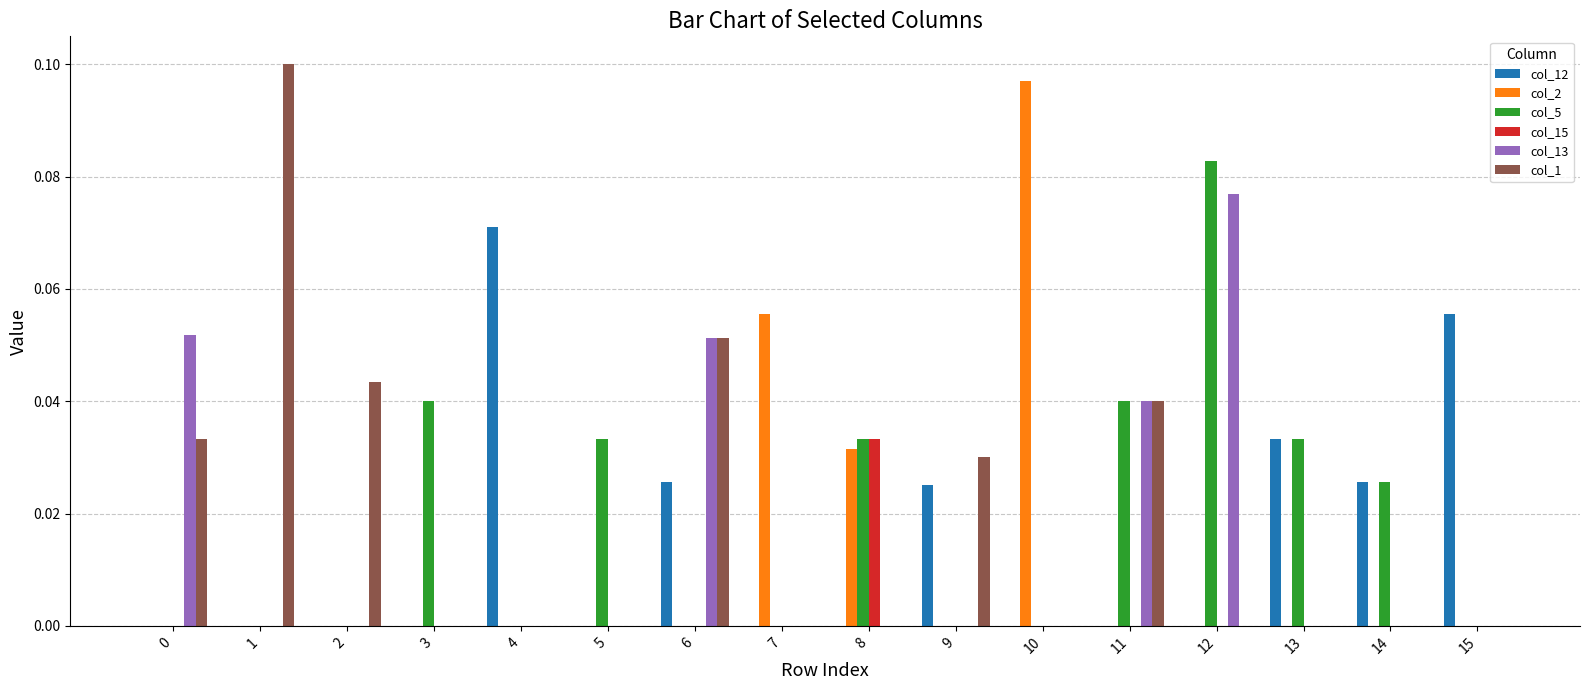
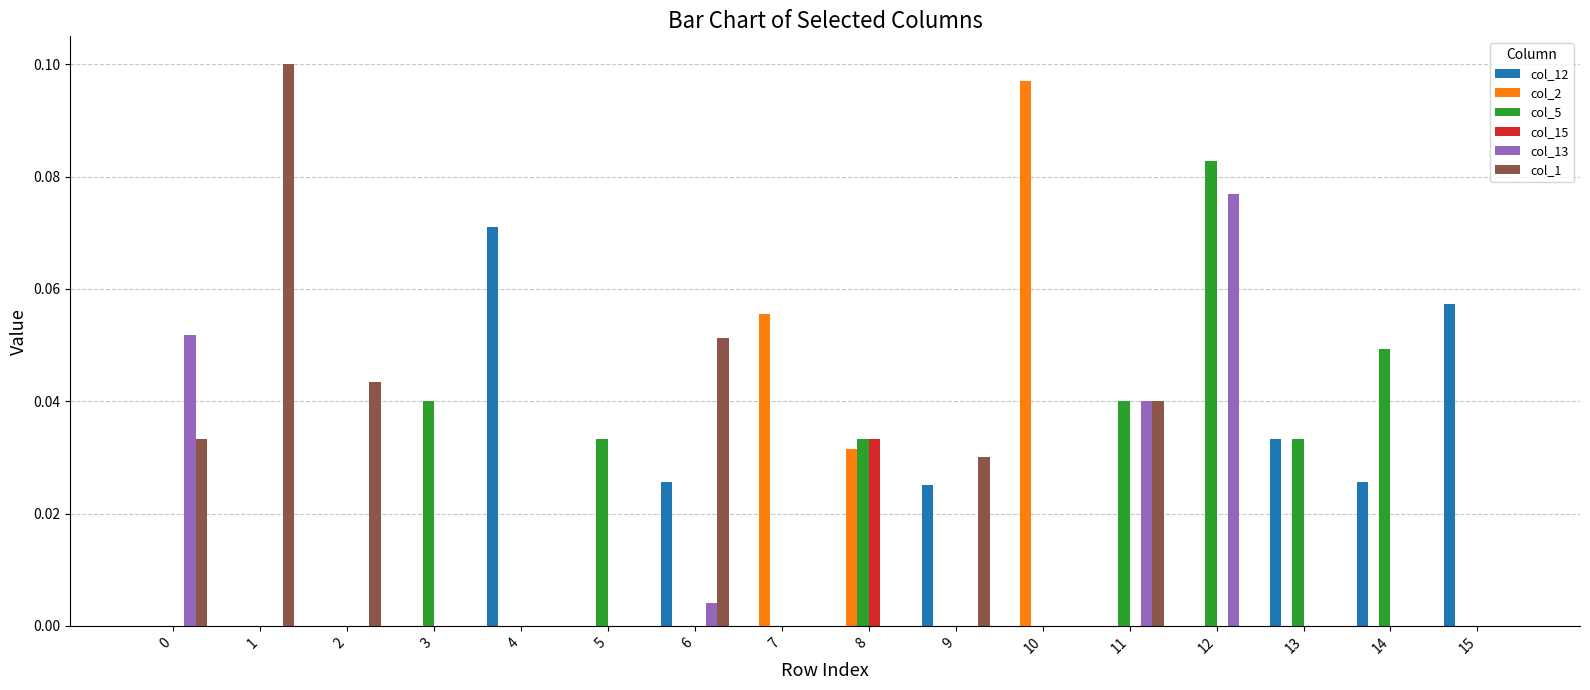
col_13, 6: 0.051 -> 0.004
col_5, 14: 0.026 -> 0.049
col_12, 15: 0.056 -> 0.057
